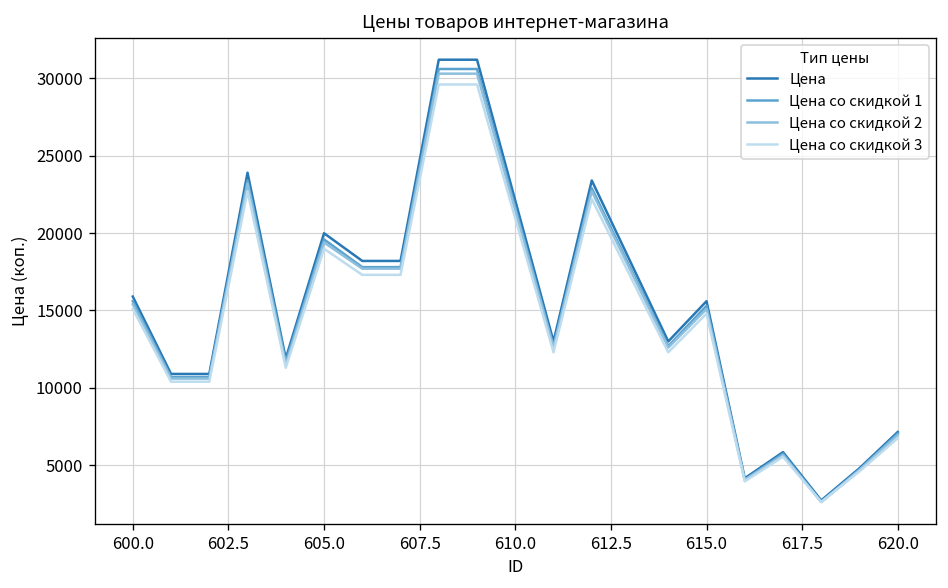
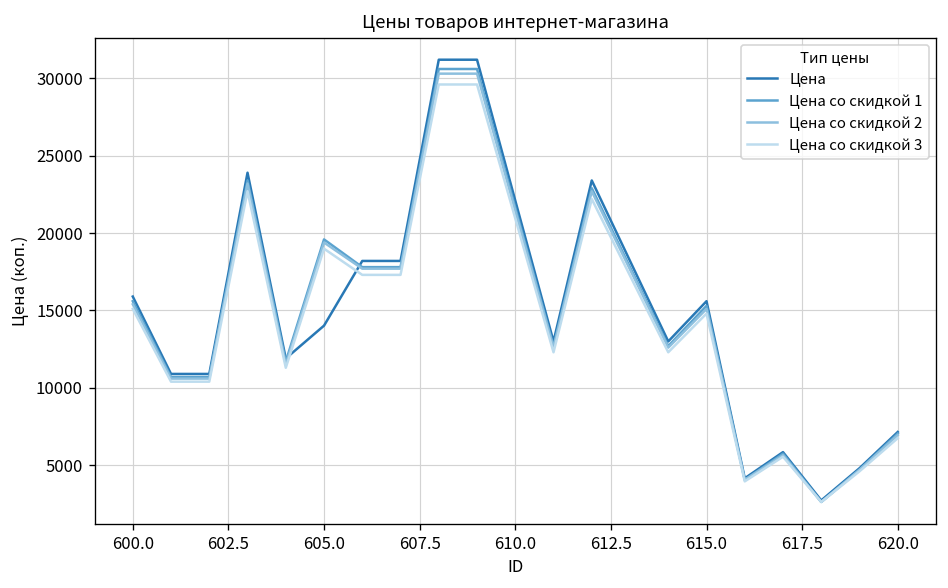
Цена, 605.0: 20000 -> 14000
